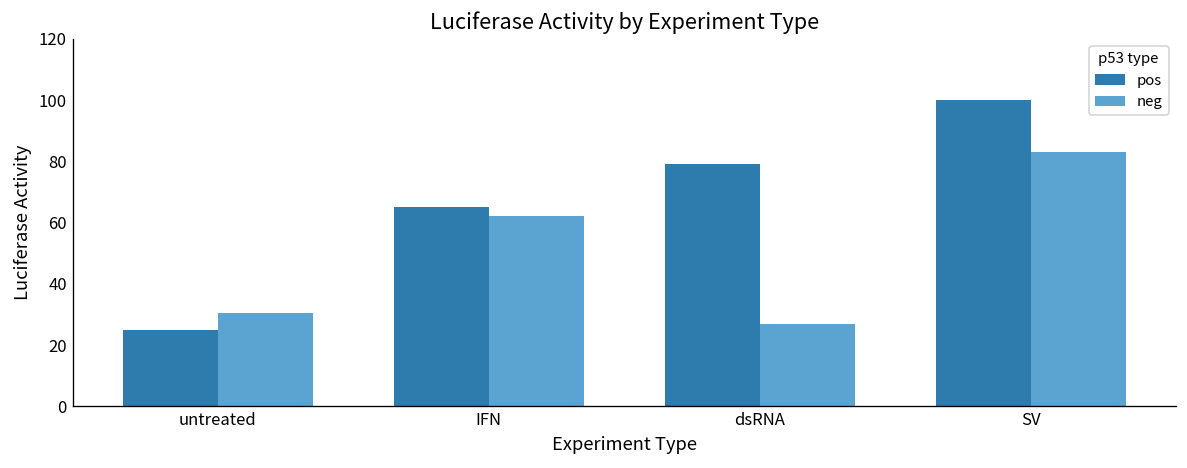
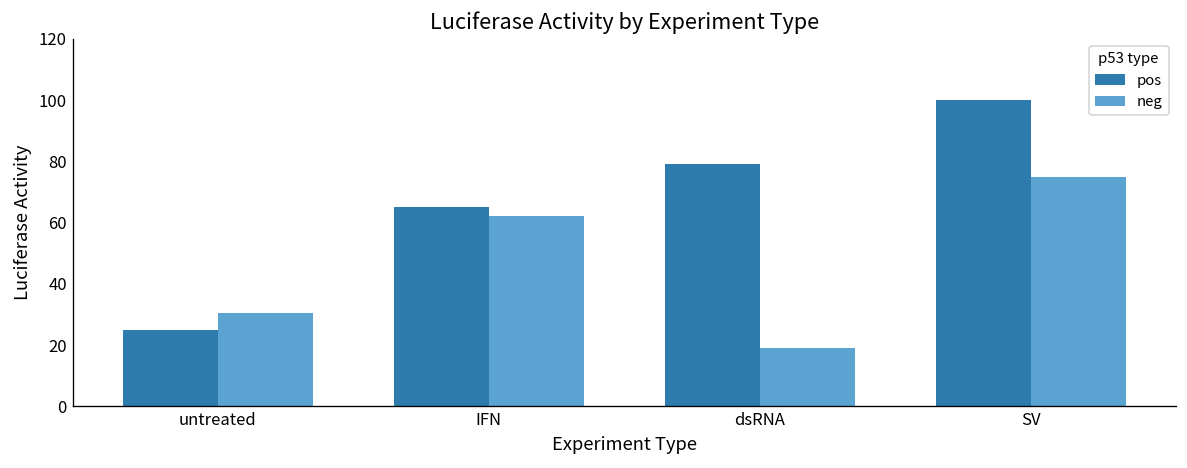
neg, dsRNA: 27 -> 19
neg, SV: 83 -> 75
